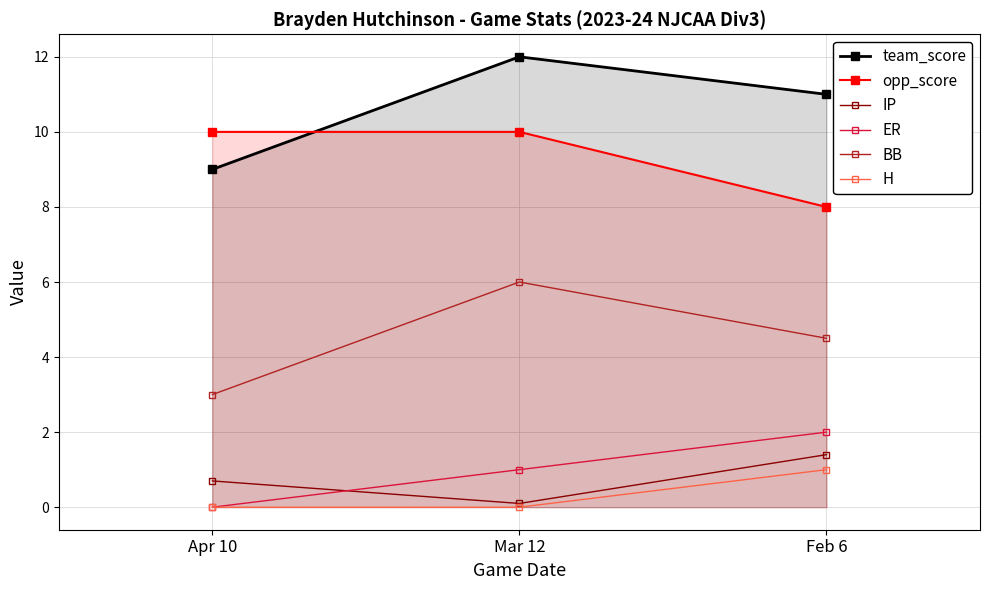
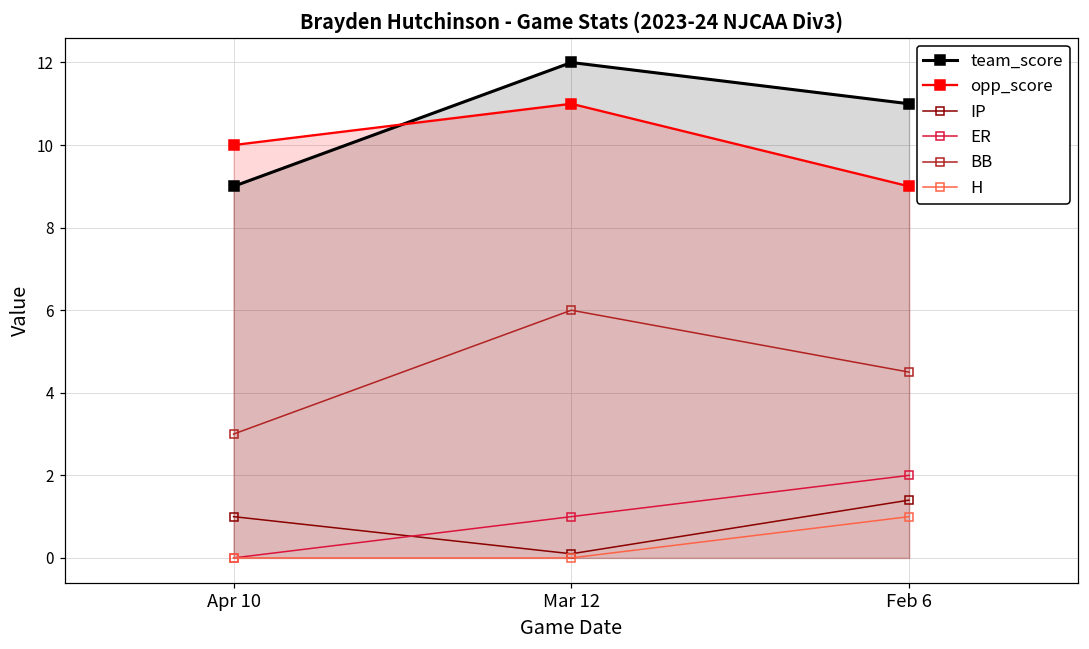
IP, Apr 10: 0.7 -> 1.0
opp_score, Mar 12: 10 -> 11
opp_score, Feb 6: 8 -> 9
